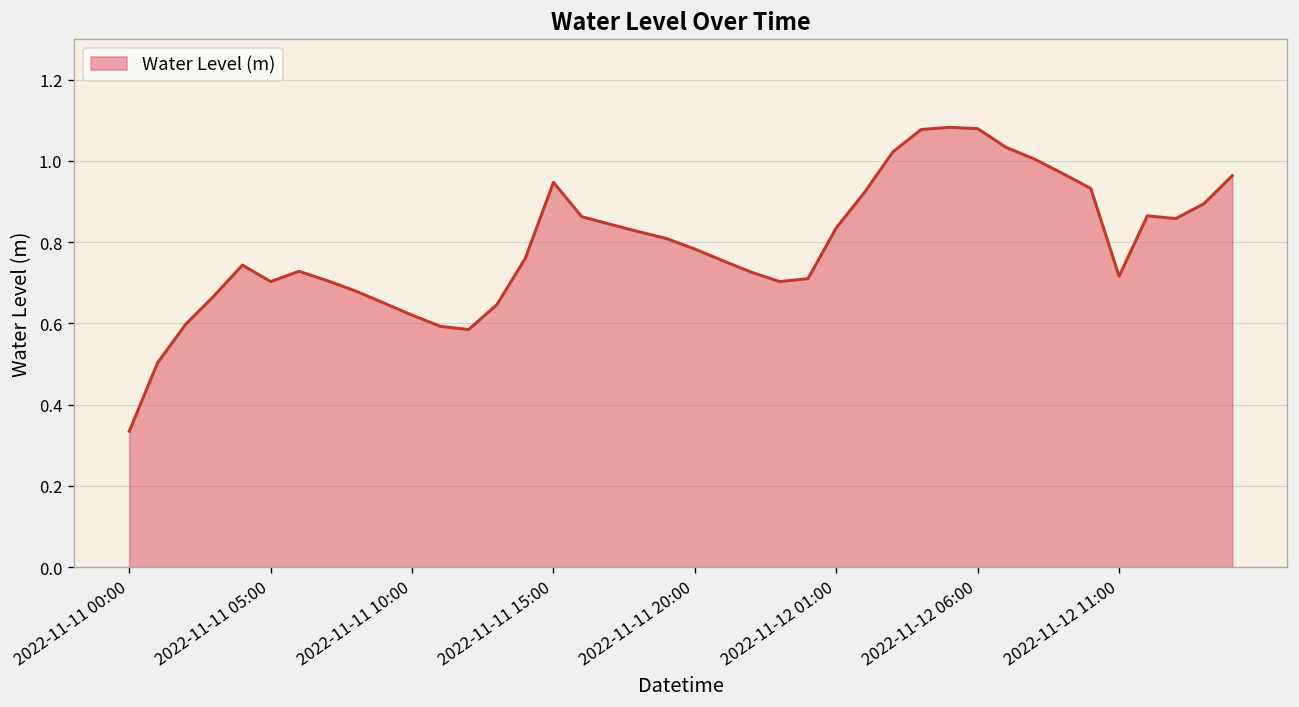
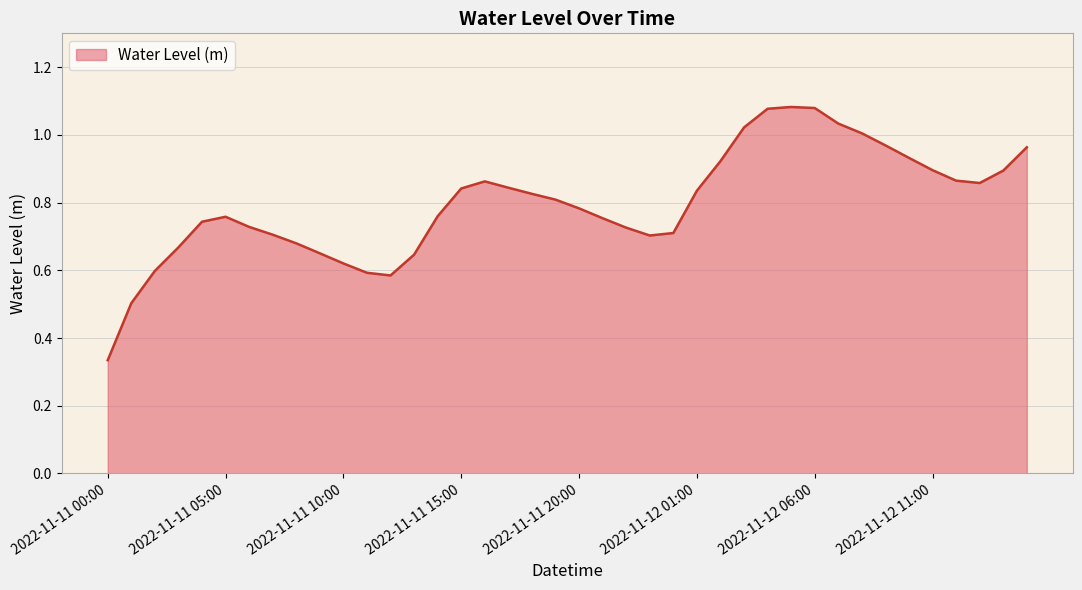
2022-11-11 05:00: 0.70 -> 0.76
2022-11-11 15:00: 0.95 -> 0.84
2022-11-12 11:00: 0.72 -> 0.90
